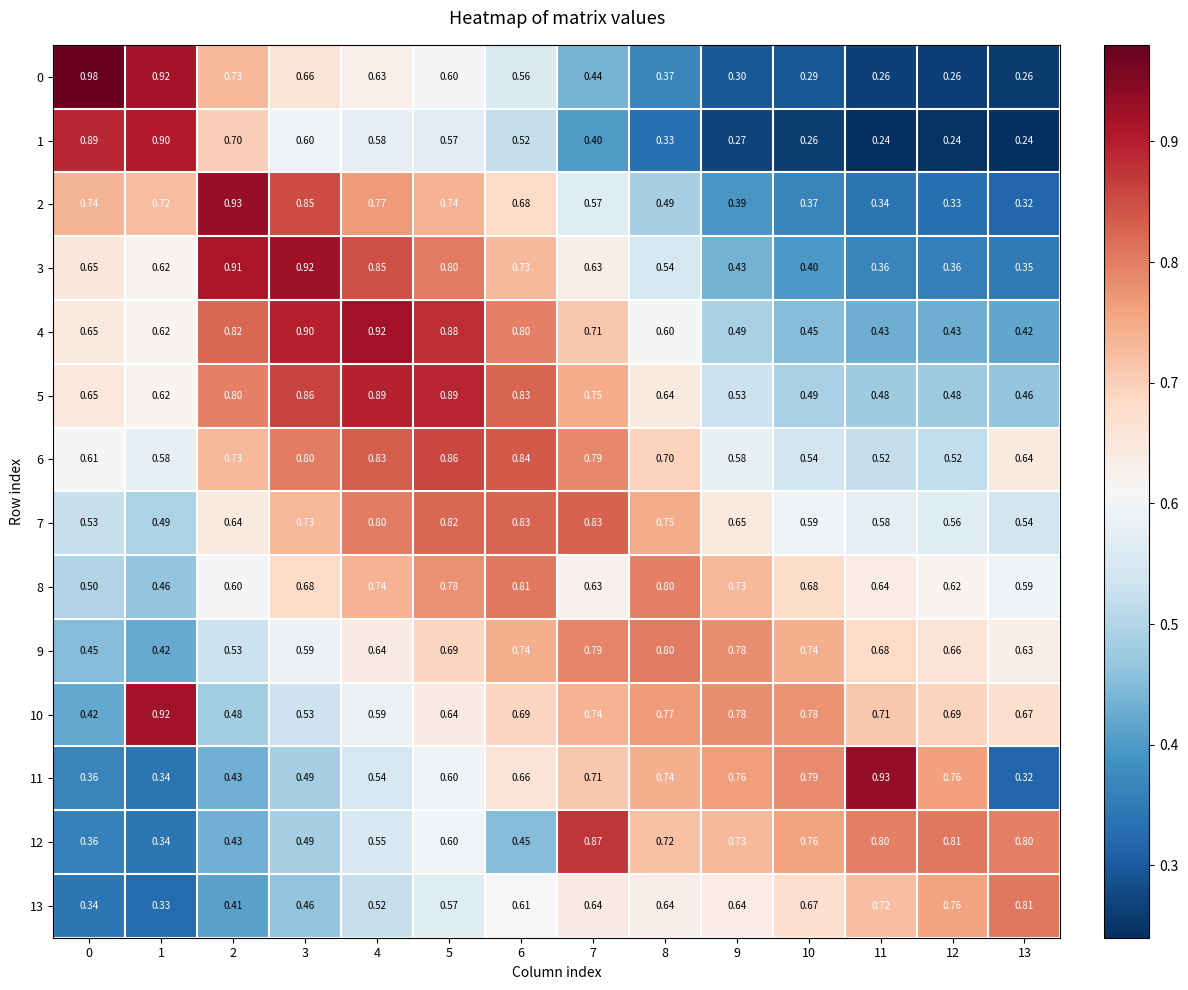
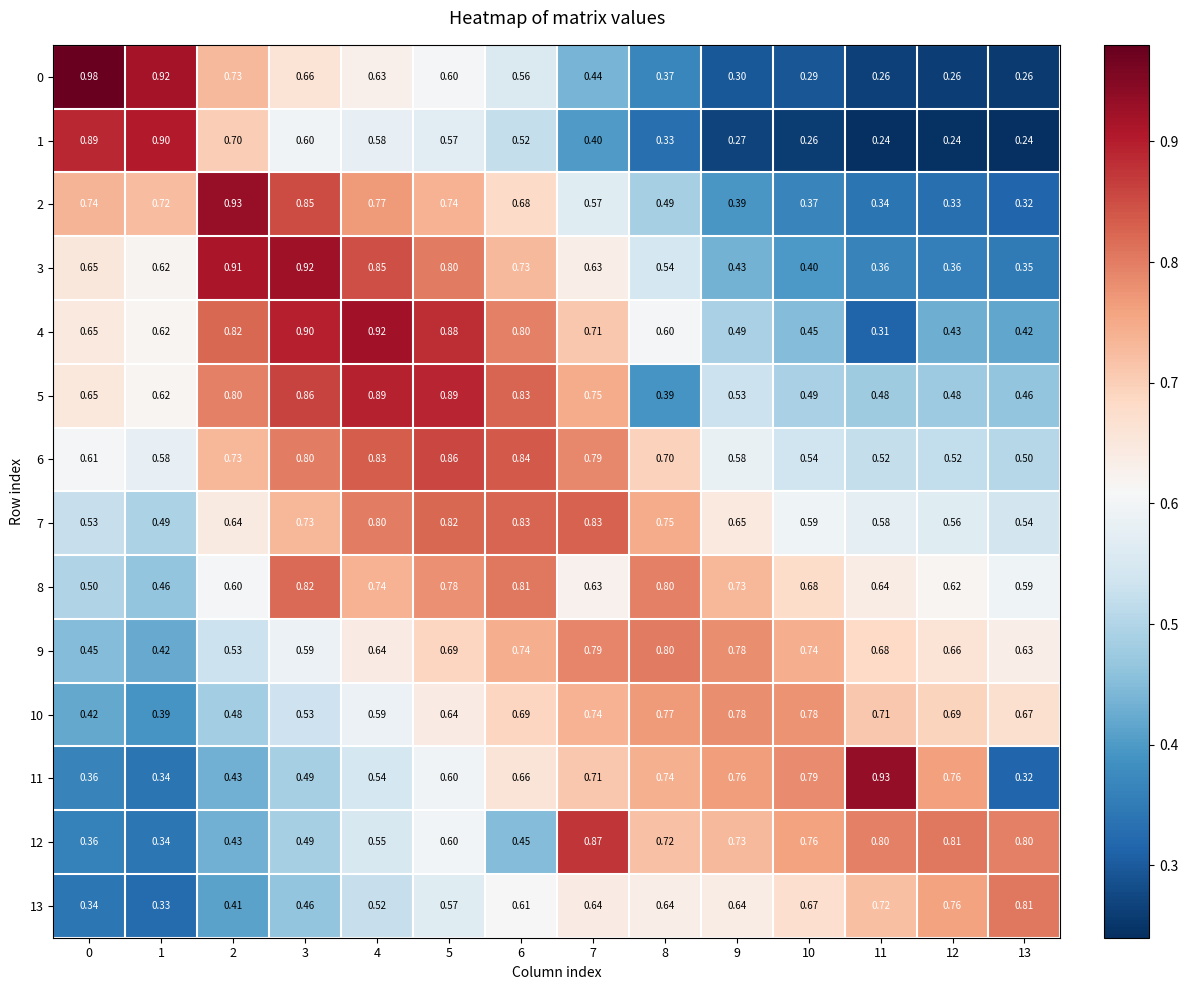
4, 11: 0.43 -> 0.31
5, 8: 0.64 -> 0.39
6, 13: 0.64 -> 0.50
8, 3: 0.68 -> 0.82
10, 1: 0.92 -> 0.39
